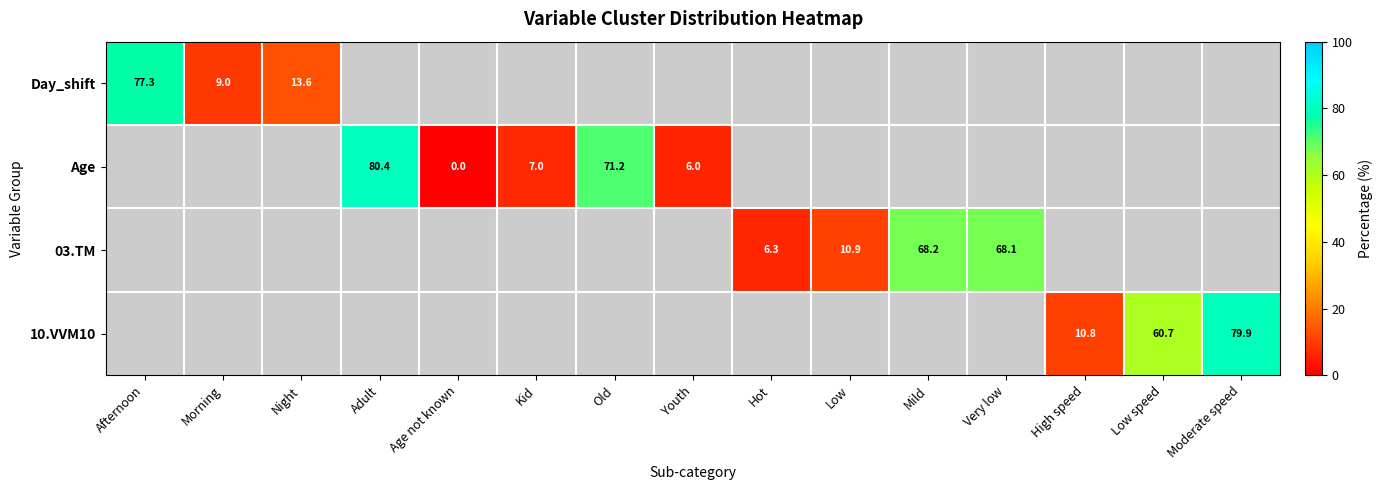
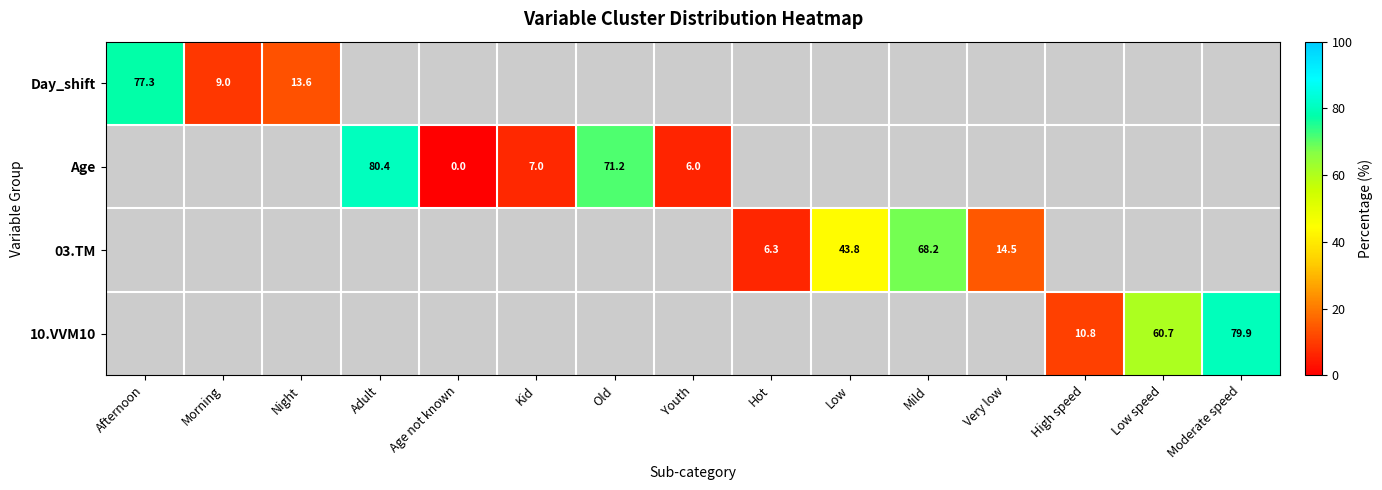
03.TM, Low: 10.9 -> 43.8
03.TM, Very low: 68.1 -> 14.5
